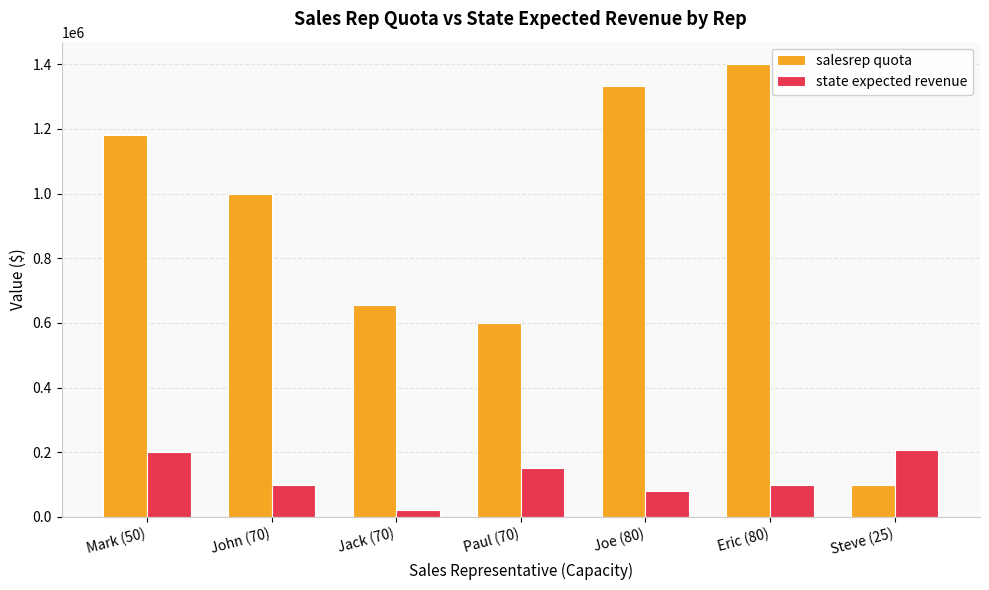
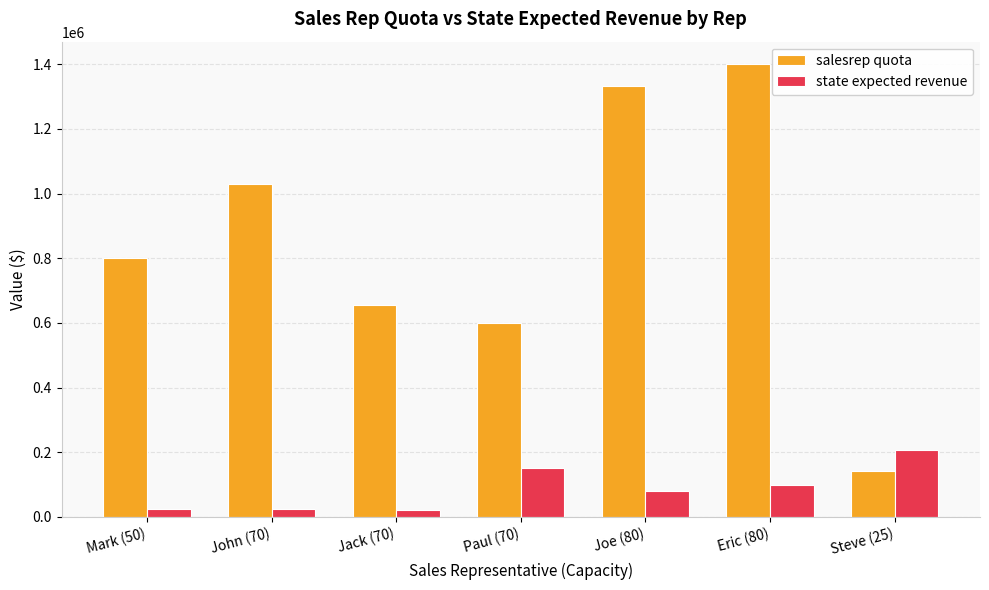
salesrep quota, Mark (50): 1180000 -> 800000
state expected revenue, Mark (50): 200000 -> 30000
salesrep quota, John (70): 1000000 -> 1030000
state expected revenue, John (70): 100000 -> 30000
salesrep quota, Steve (25): 100000 -> 140000
